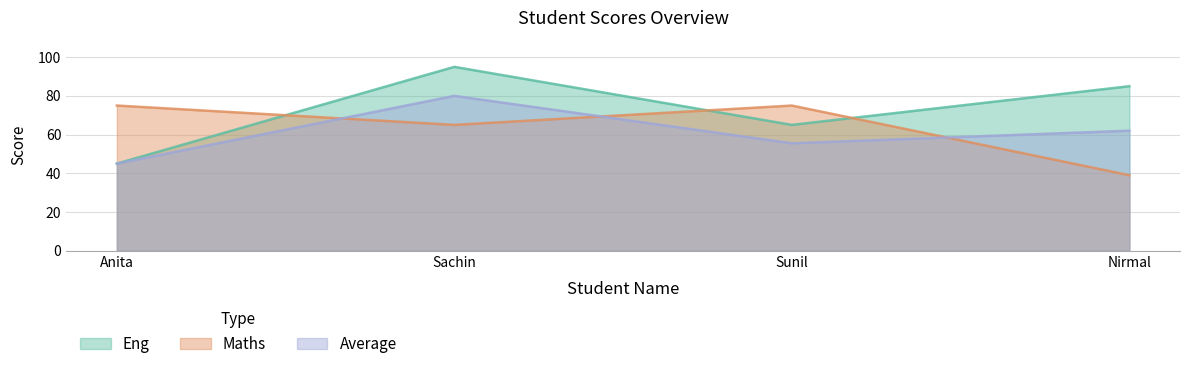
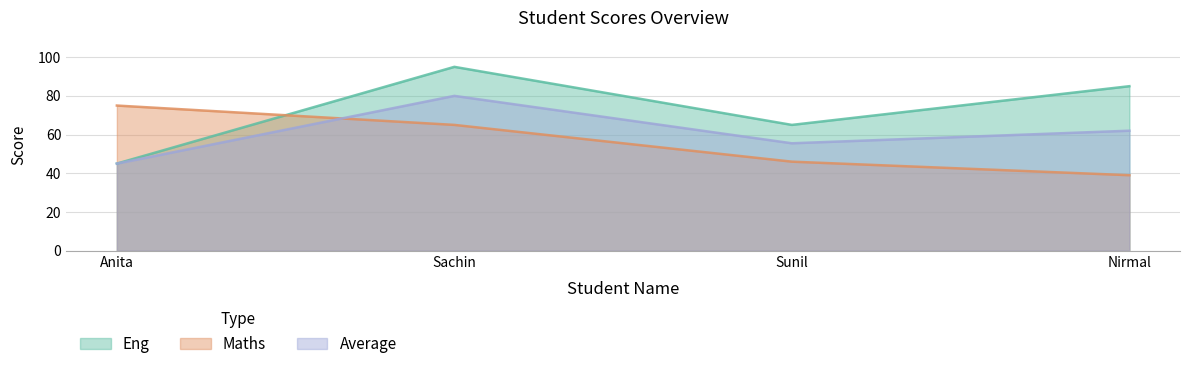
Maths, Sunil: 75 -> 46
